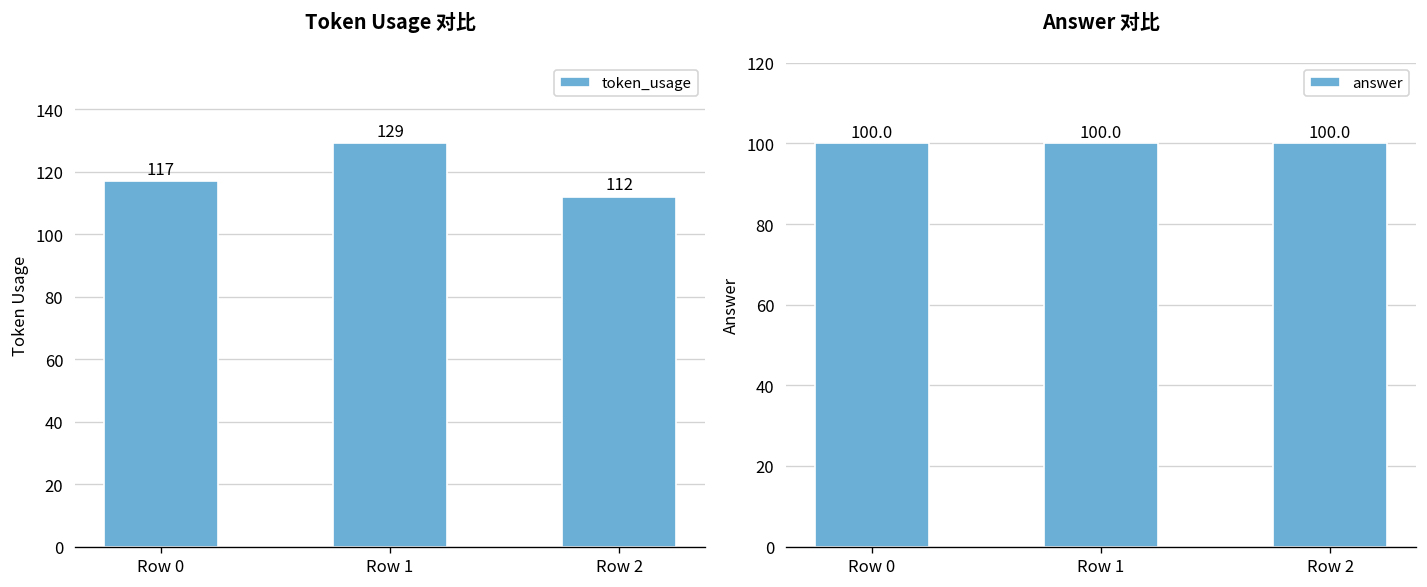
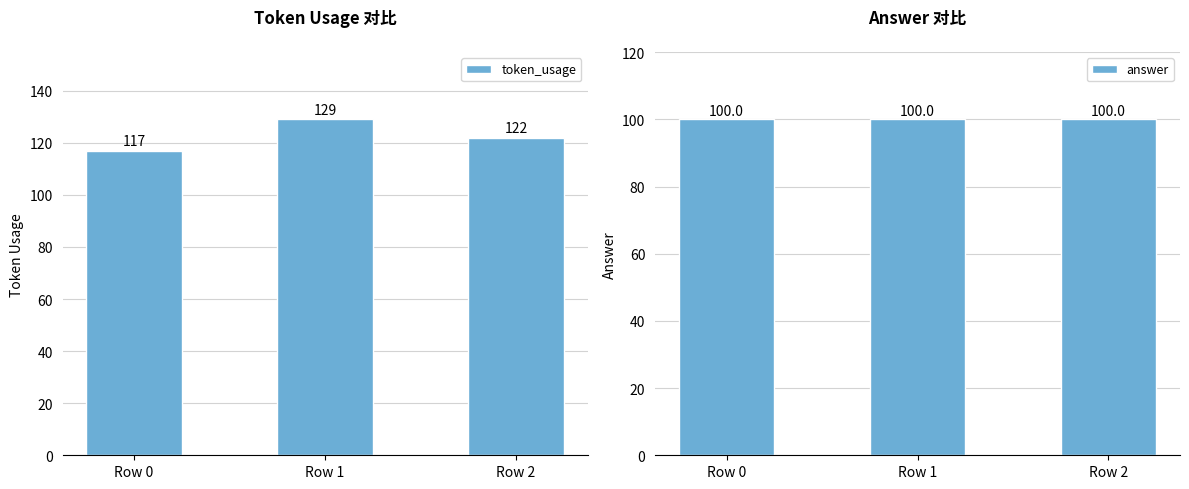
Token Usage 对比, Row 2: 112 -> 122
